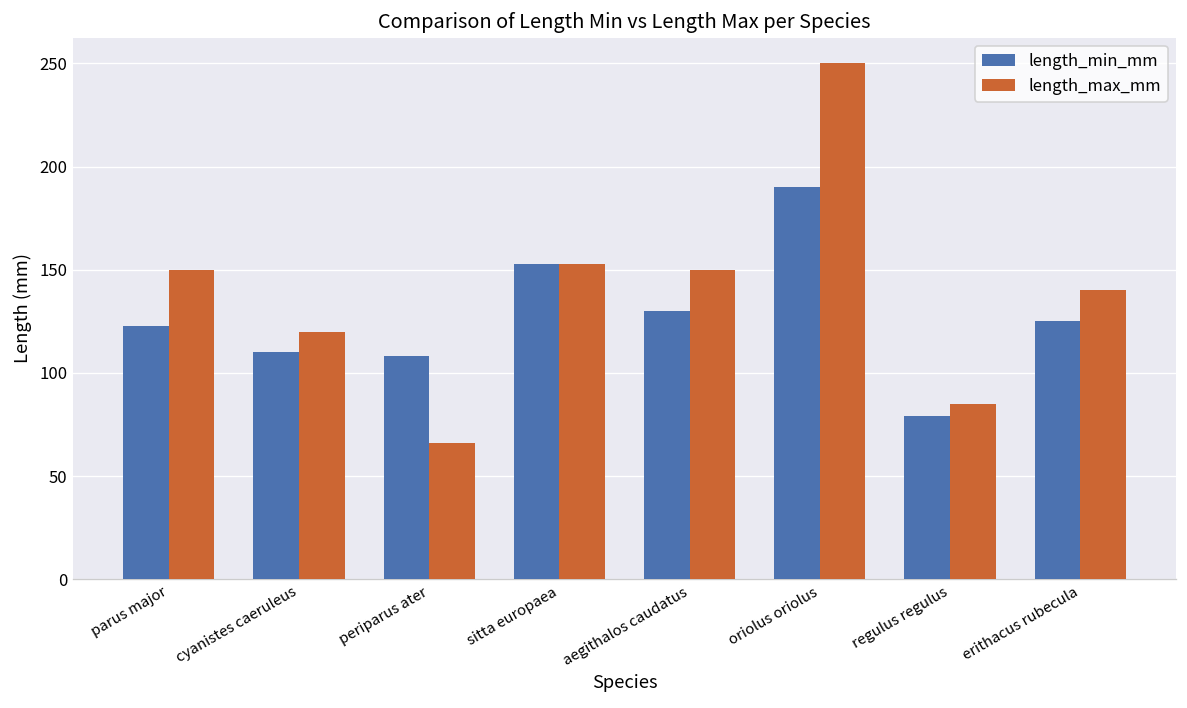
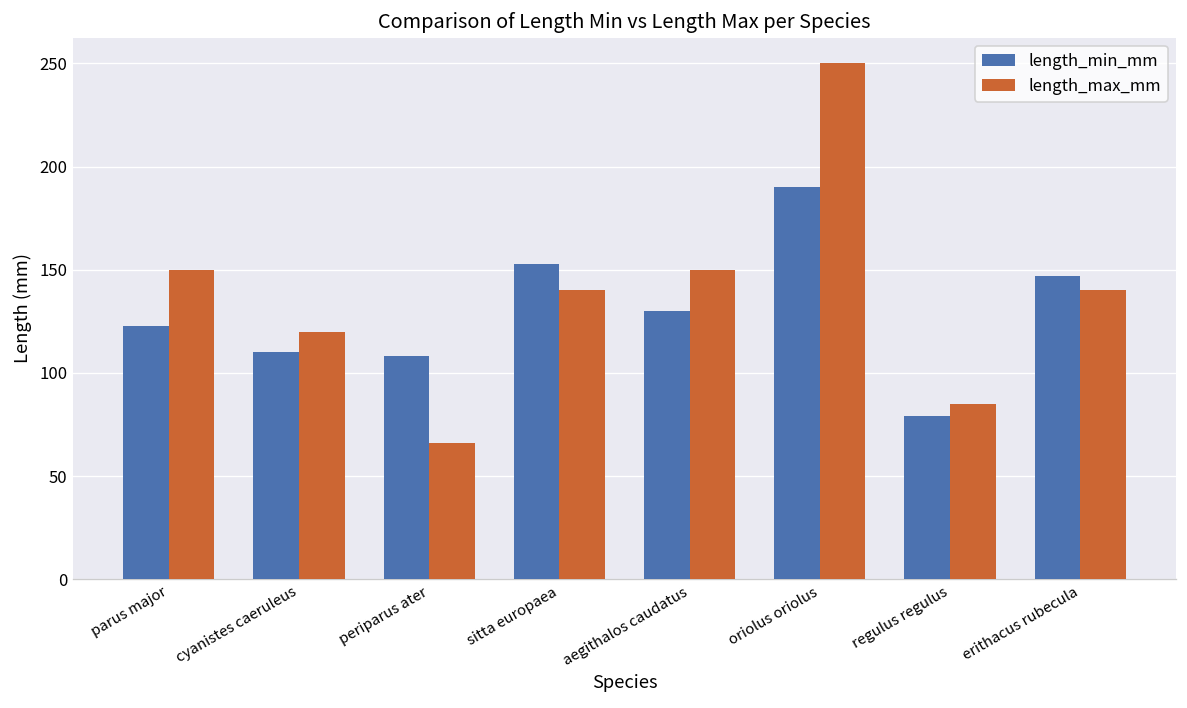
length_max_mm, sitta europaea: 153 -> 140
length_min_mm, erithacus rubecula: 125 -> 147
